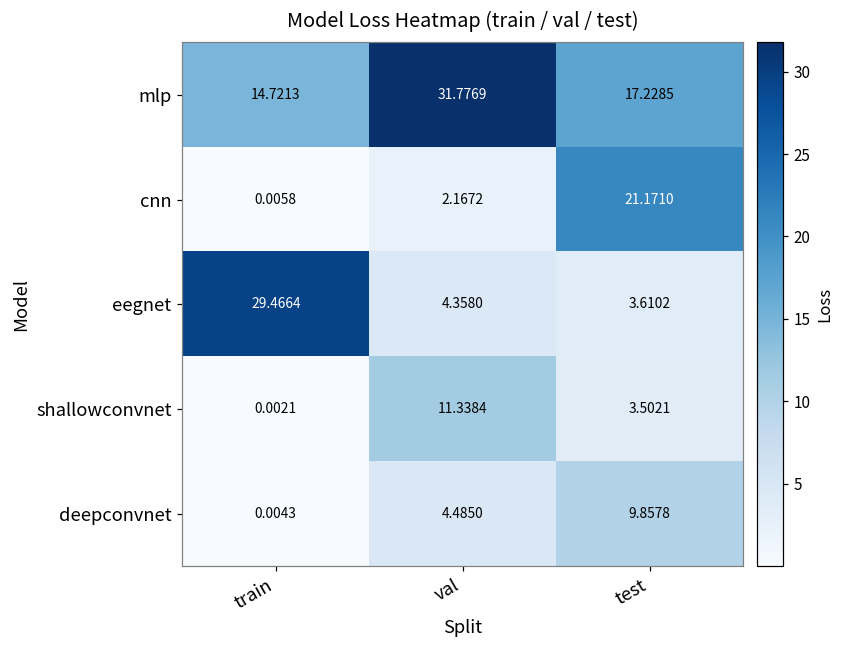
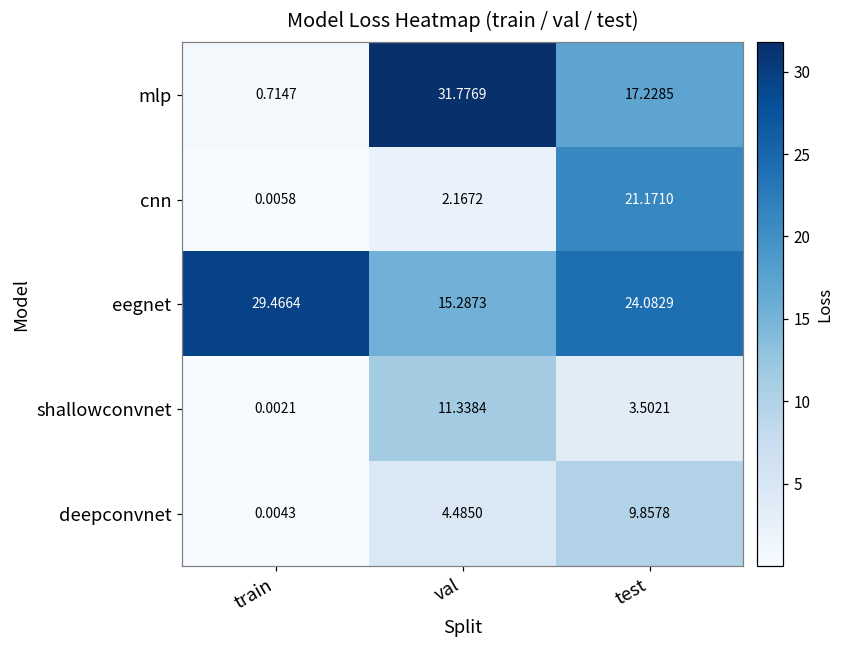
mlp, train: 14.7213 -> 0.7147
eegnet, val: 4.3580 -> 15.2873
eegnet, test: 3.6102 -> 24.0829
